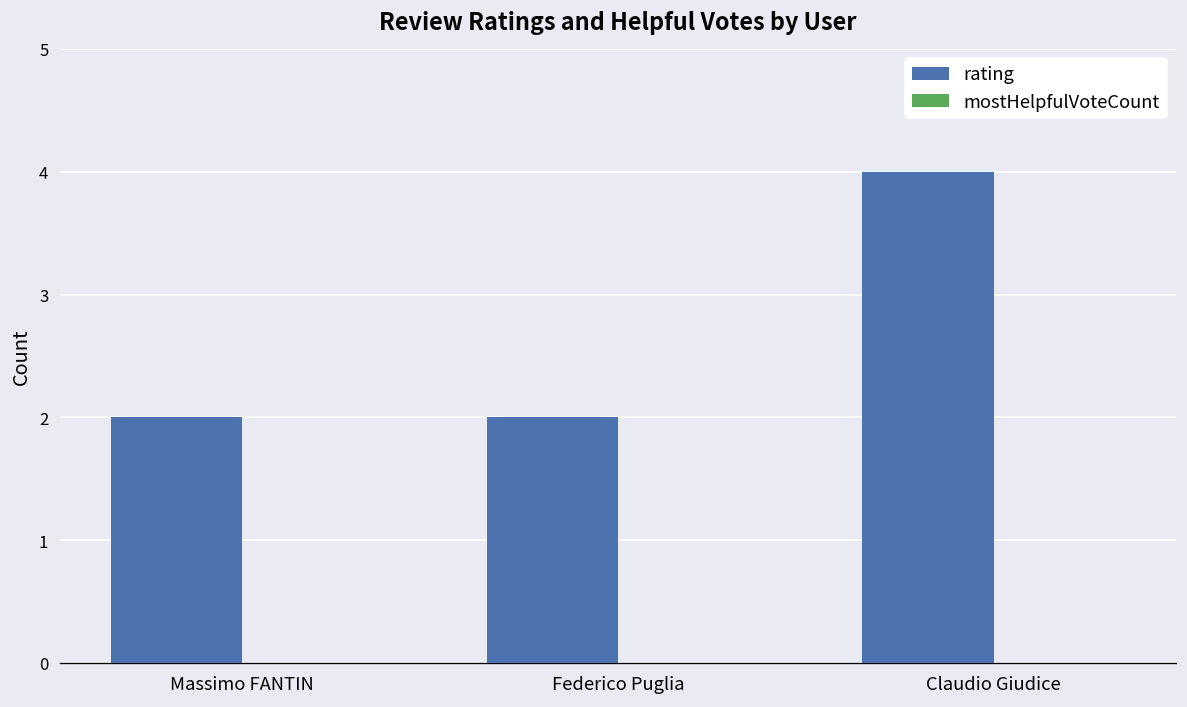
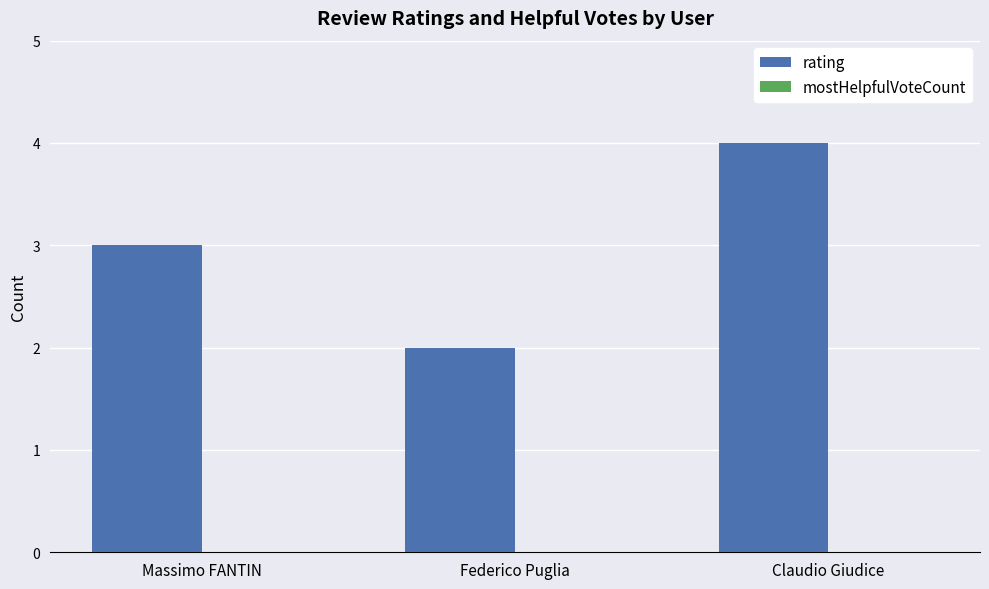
rating, Massimo FANTIN: 2 -> 3
